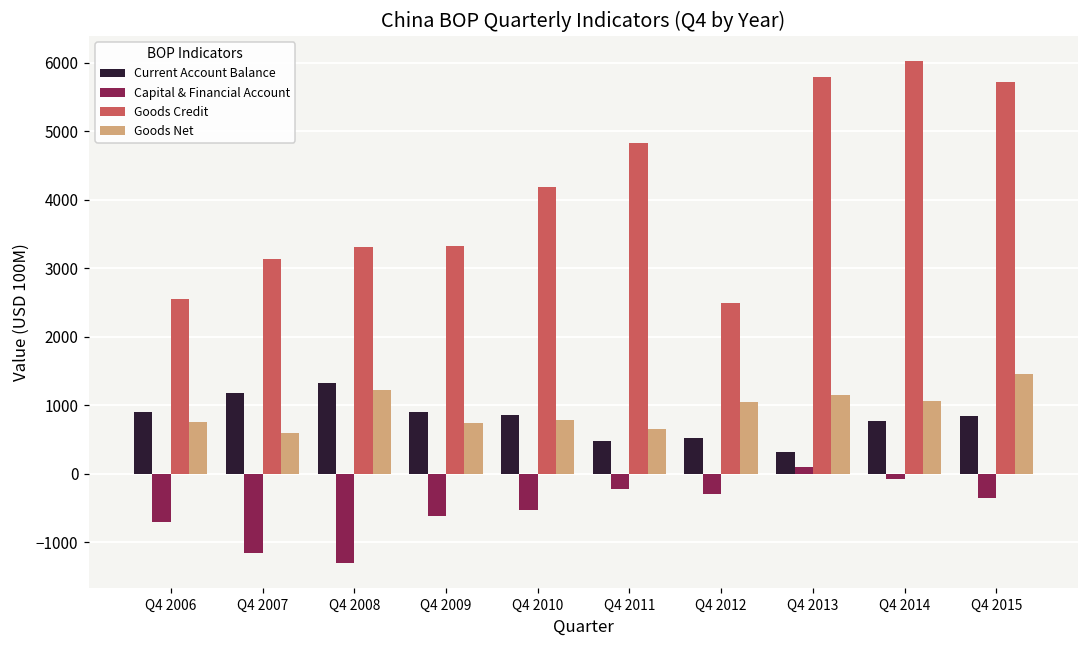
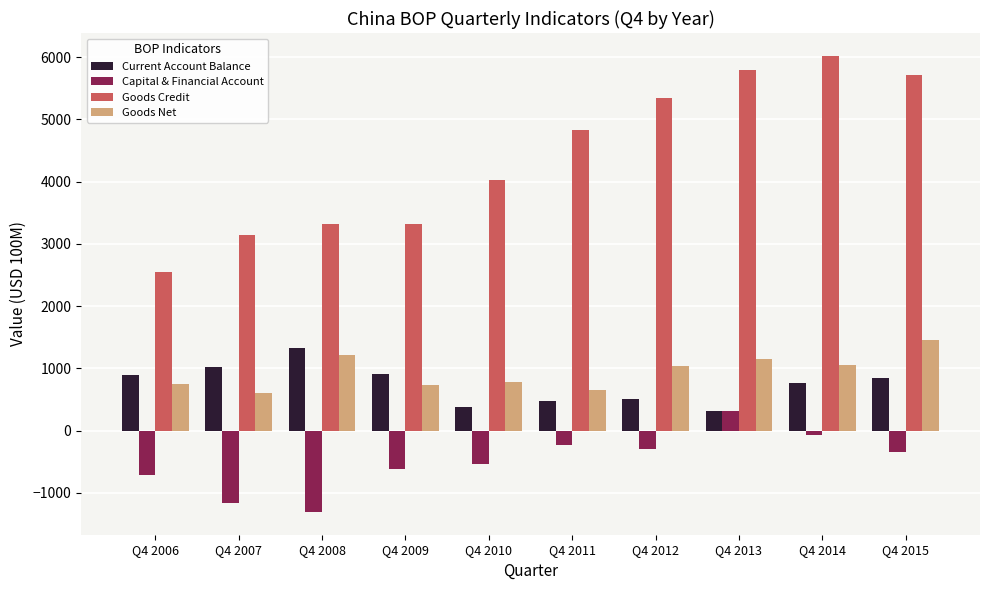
Current Account Balance, Q4 2007: 1200 -> 1000
Current Account Balance, Q4 2010: 900 -> 400
Goods Credit, Q4 2010: 4200 -> 4000
Goods Credit, Q4 2012: 2500 -> 5300
Capital & Financial Account, Q4 2013: 100 -> 300
